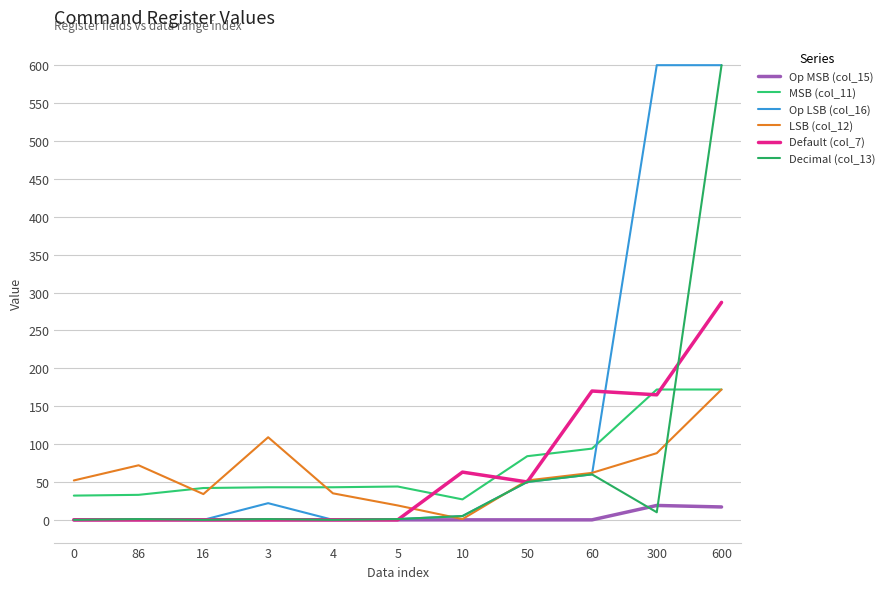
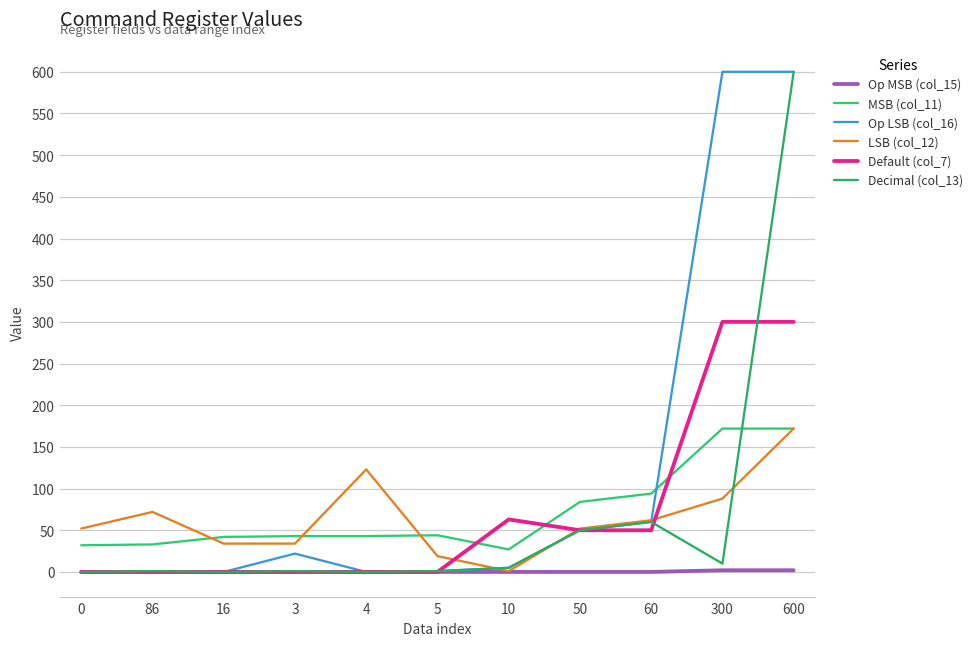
LSB (col_12), 3: 110 -> 30
LSB (col_12), 4: 40 -> 120
Default (col_7), 60: 170 -> 50
Op MSB (col_15), 300: 20 -> 0
Default (col_7), 300: 170 -> 300
Op MSB (col_15), 600: 20 -> 0
Default (col_7), 600: 290 -> 300
